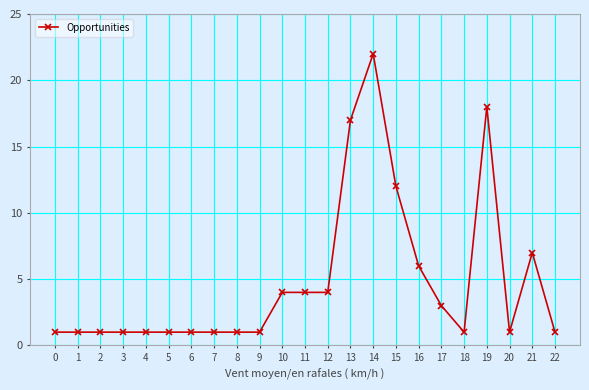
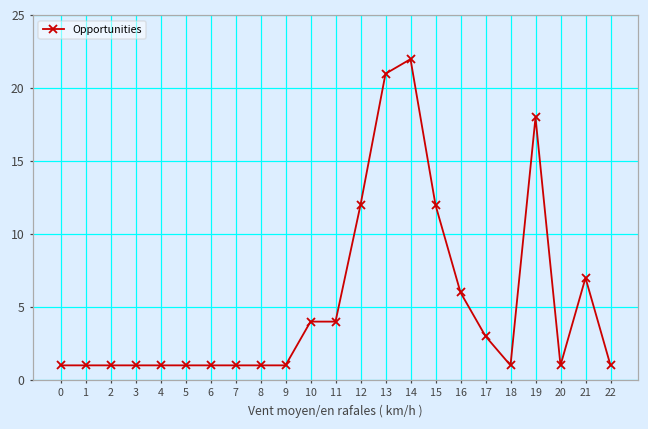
12: 4 -> 12
13: 17 -> 21
